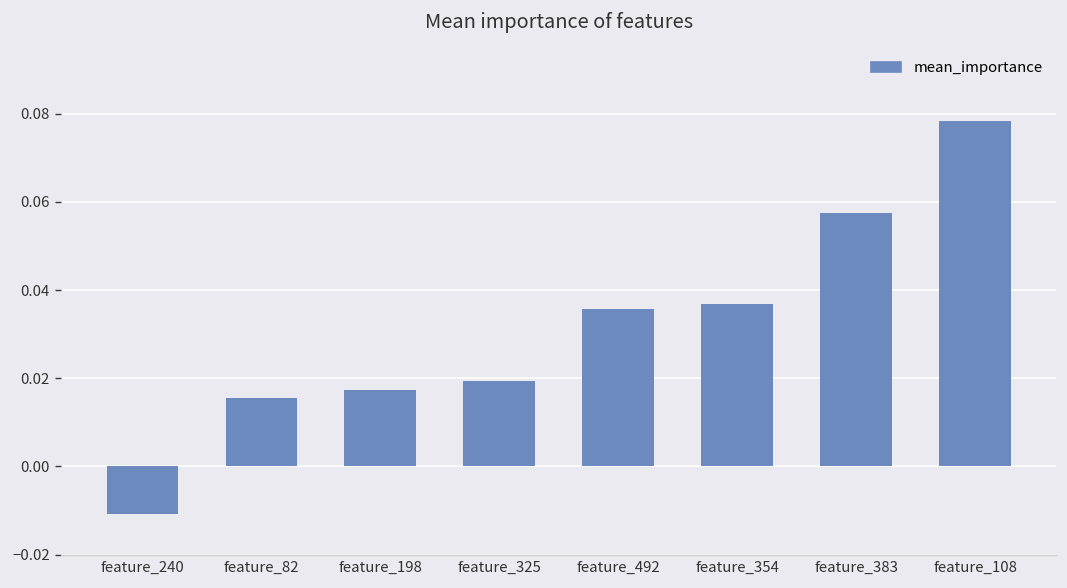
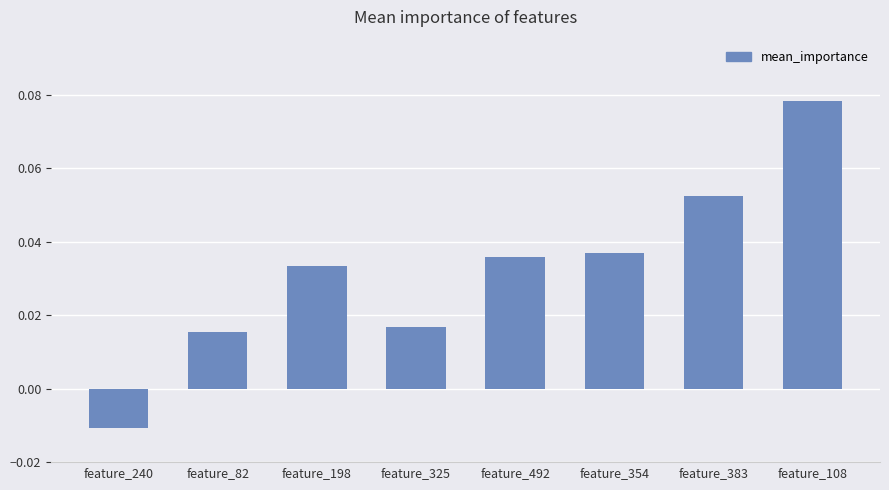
feature_198: 0.017 -> 0.033
feature_325: 0.019 -> 0.017
feature_383: 0.058 -> 0.052
